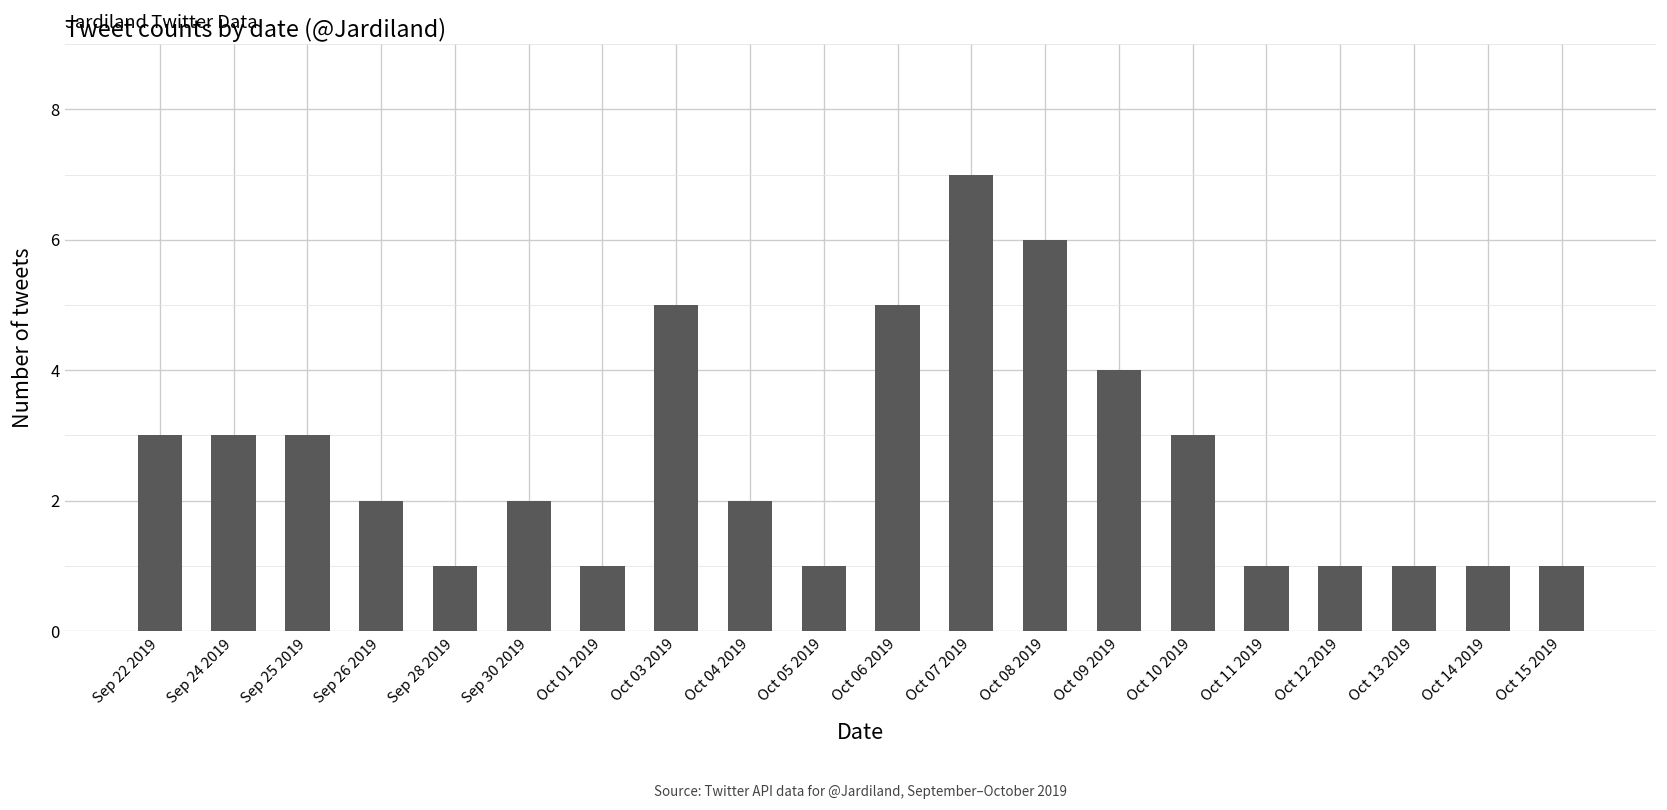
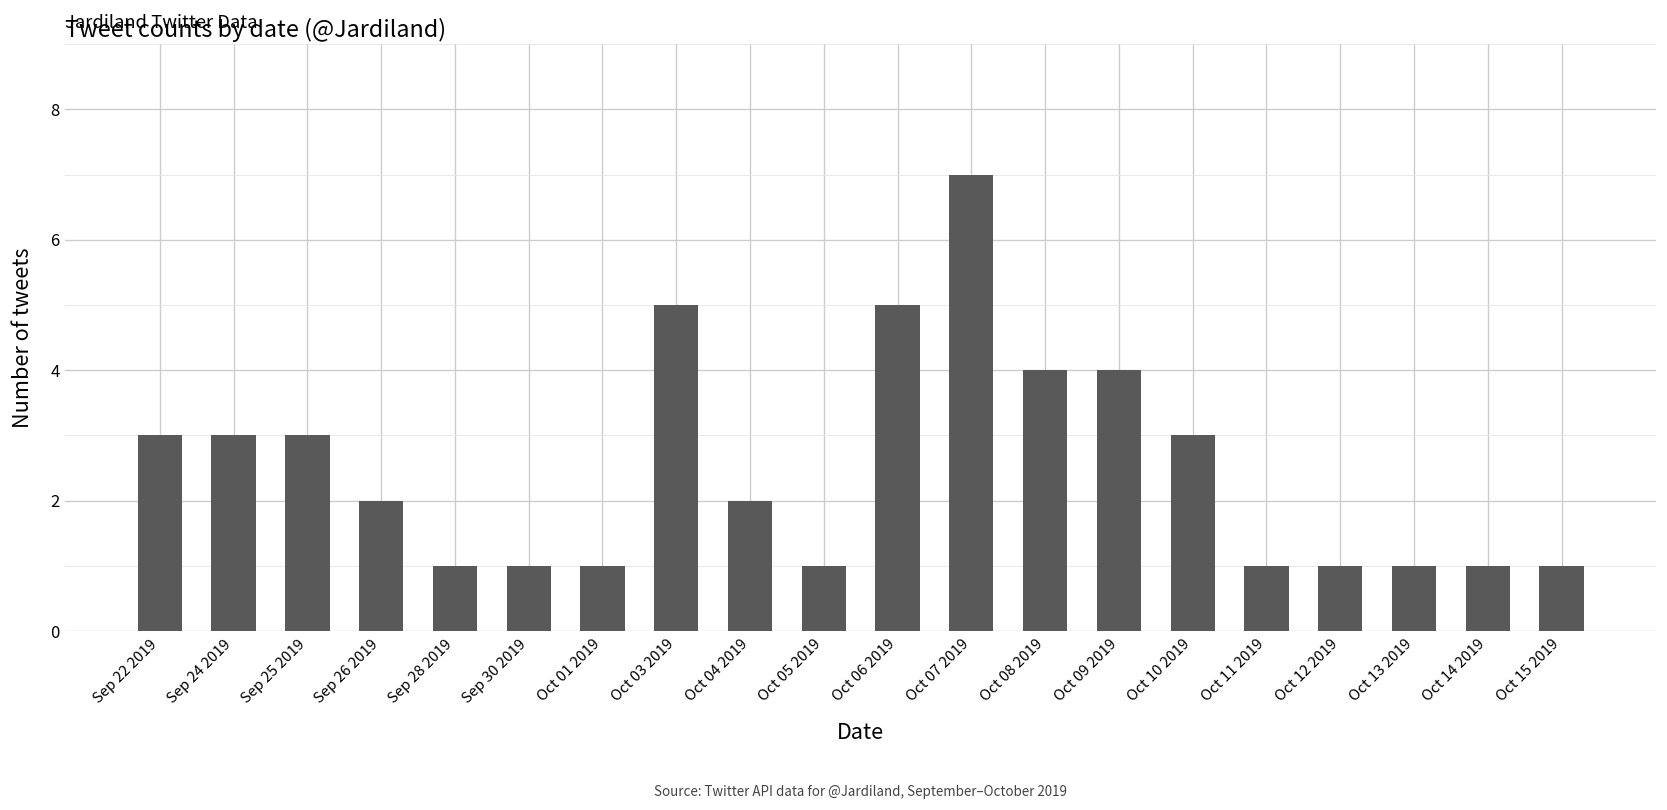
Sep 30 2019: 2 -> 1
Oct 08 2019: 6 -> 4
